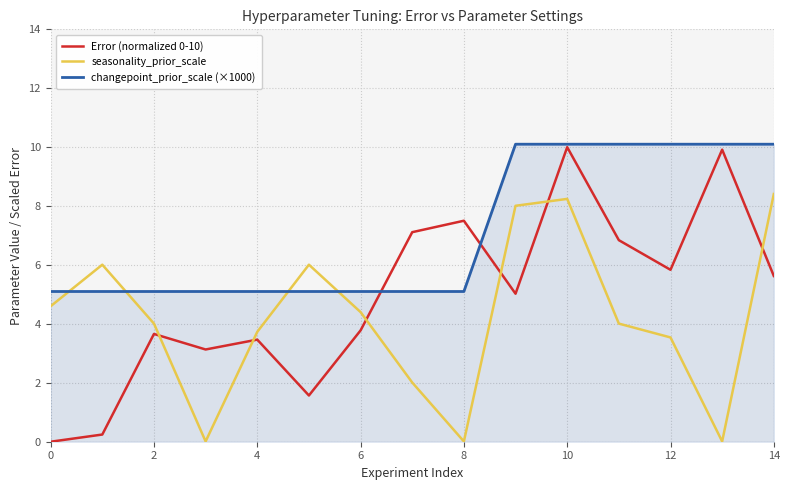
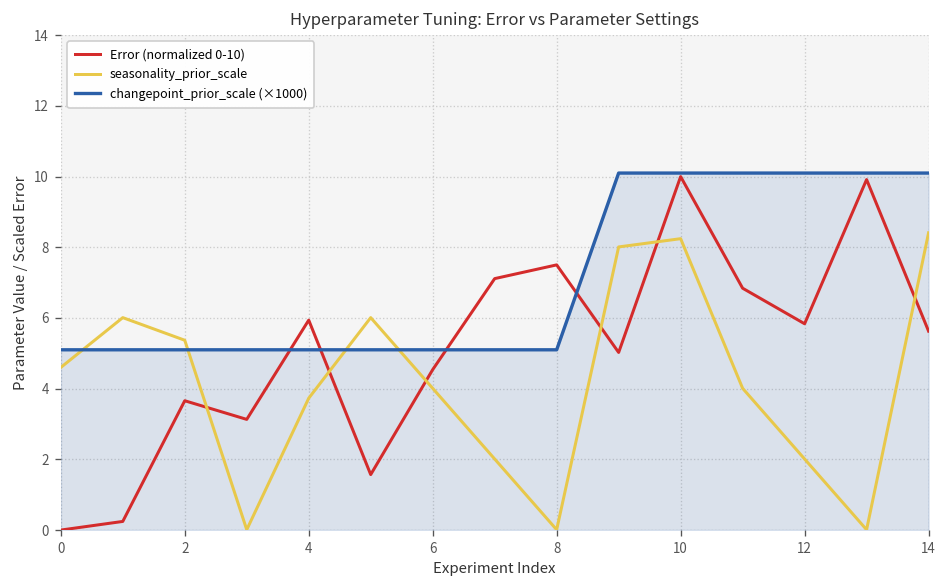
seasonality_prior_scale, 2: 4.0 -> 5.4
Error (normalized 0-10), 4: 3.5 -> 5.9
Error (normalized 0-10), 6: 3.8 -> 4.5
seasonality_prior_scale, 6: 4.4 -> 4.0
seasonality_prior_scale, 12: 3.5 -> 2.0
